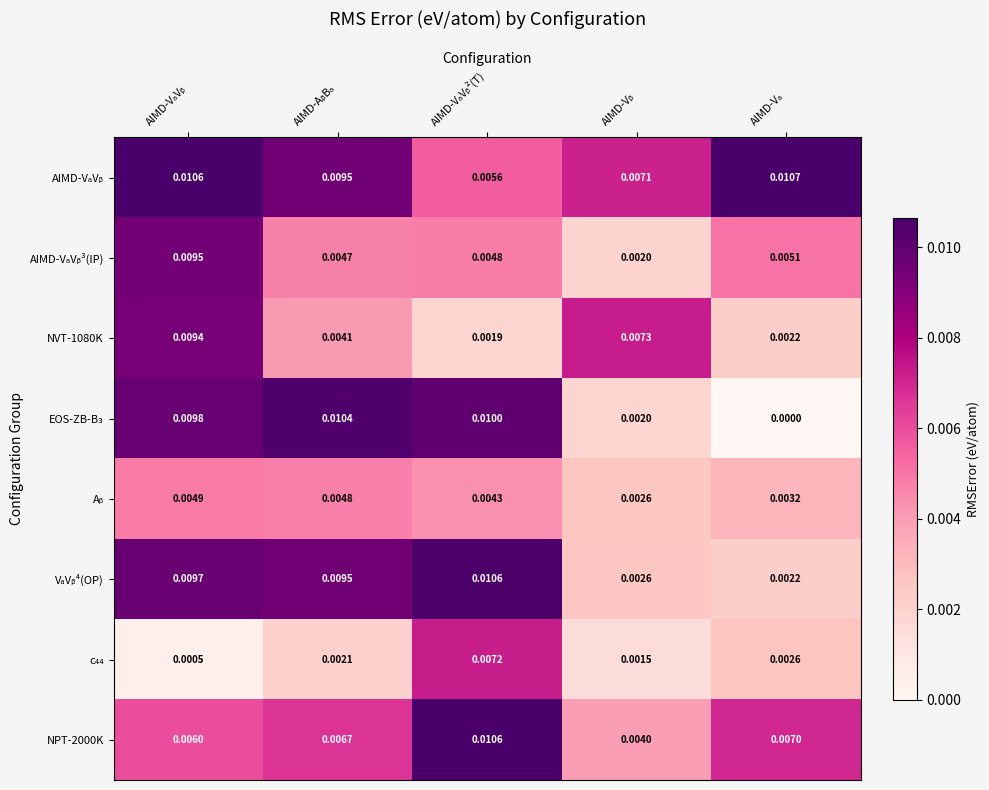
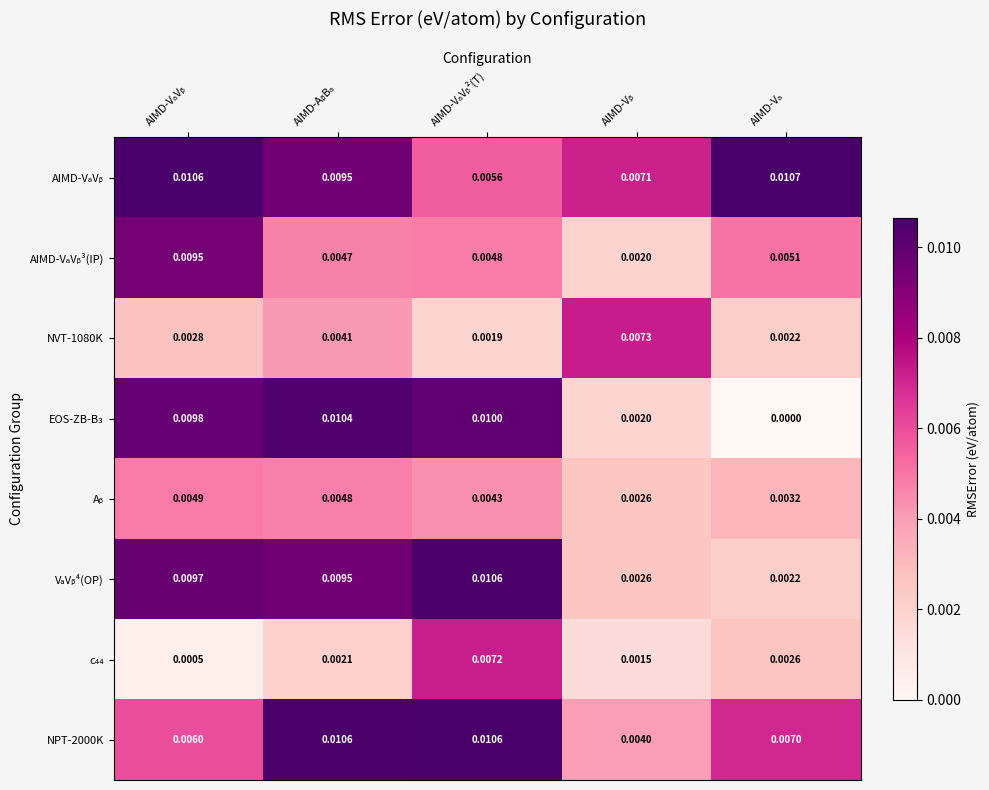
NVT-1080K, AIMD-VₐVᵦ: 0.0094 -> 0.0028
NPT-2000K, AIMD-AᵦBₐ: 0.0067 -> 0.0106
